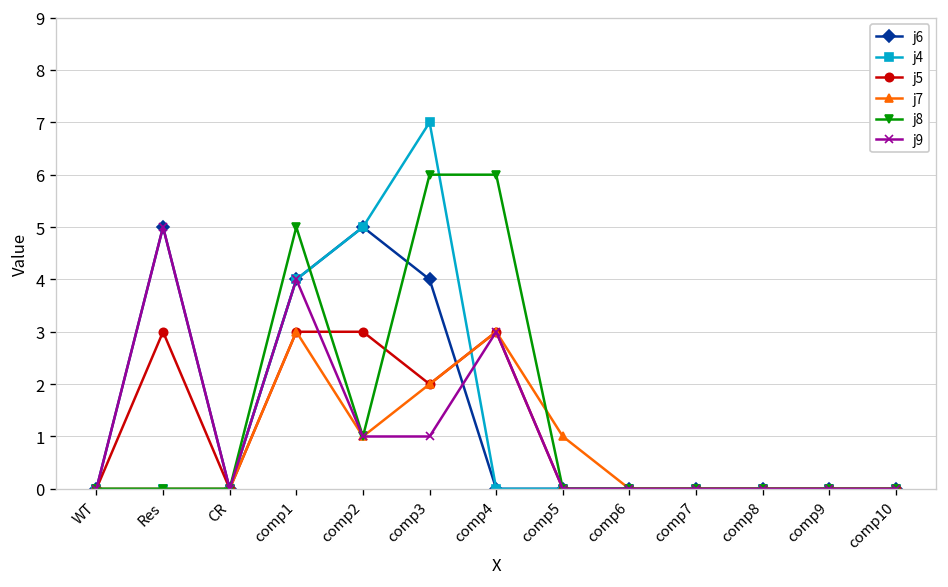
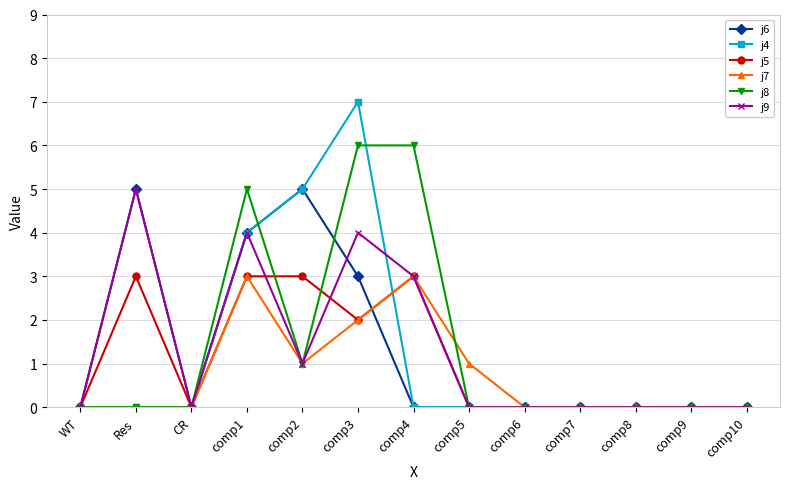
j6, comp3: 4 -> 3
j9, comp3: 1 -> 4
